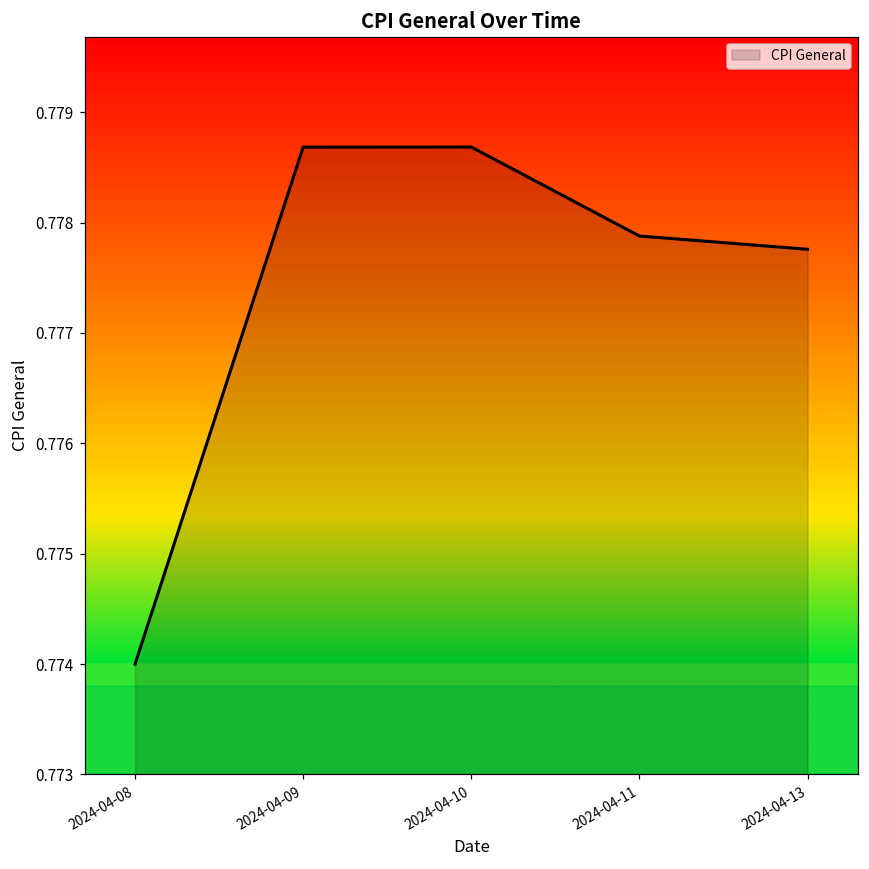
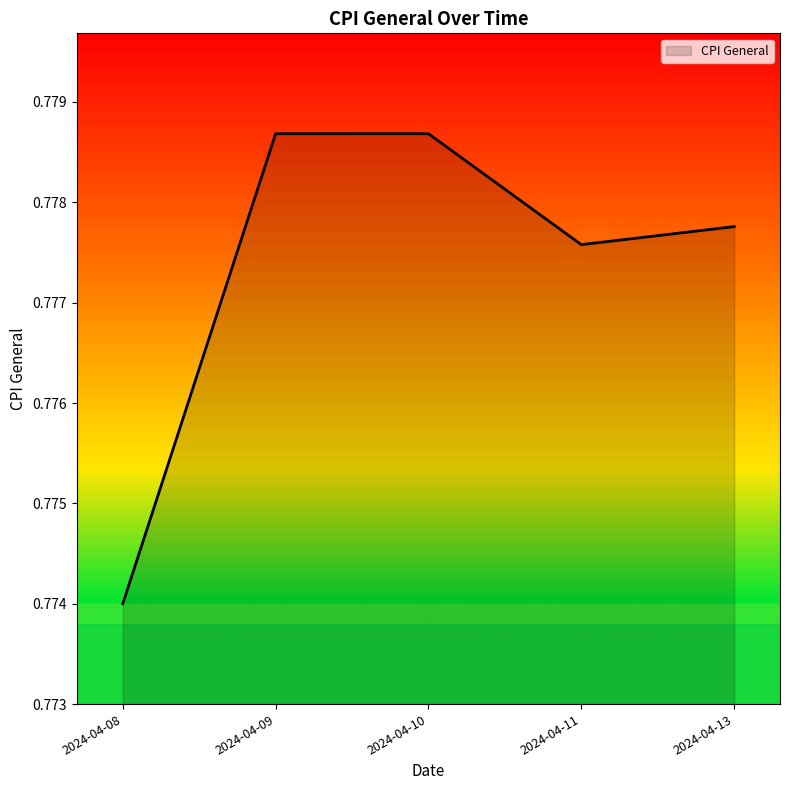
2024-04-11: 0.77788 -> 0.77758
